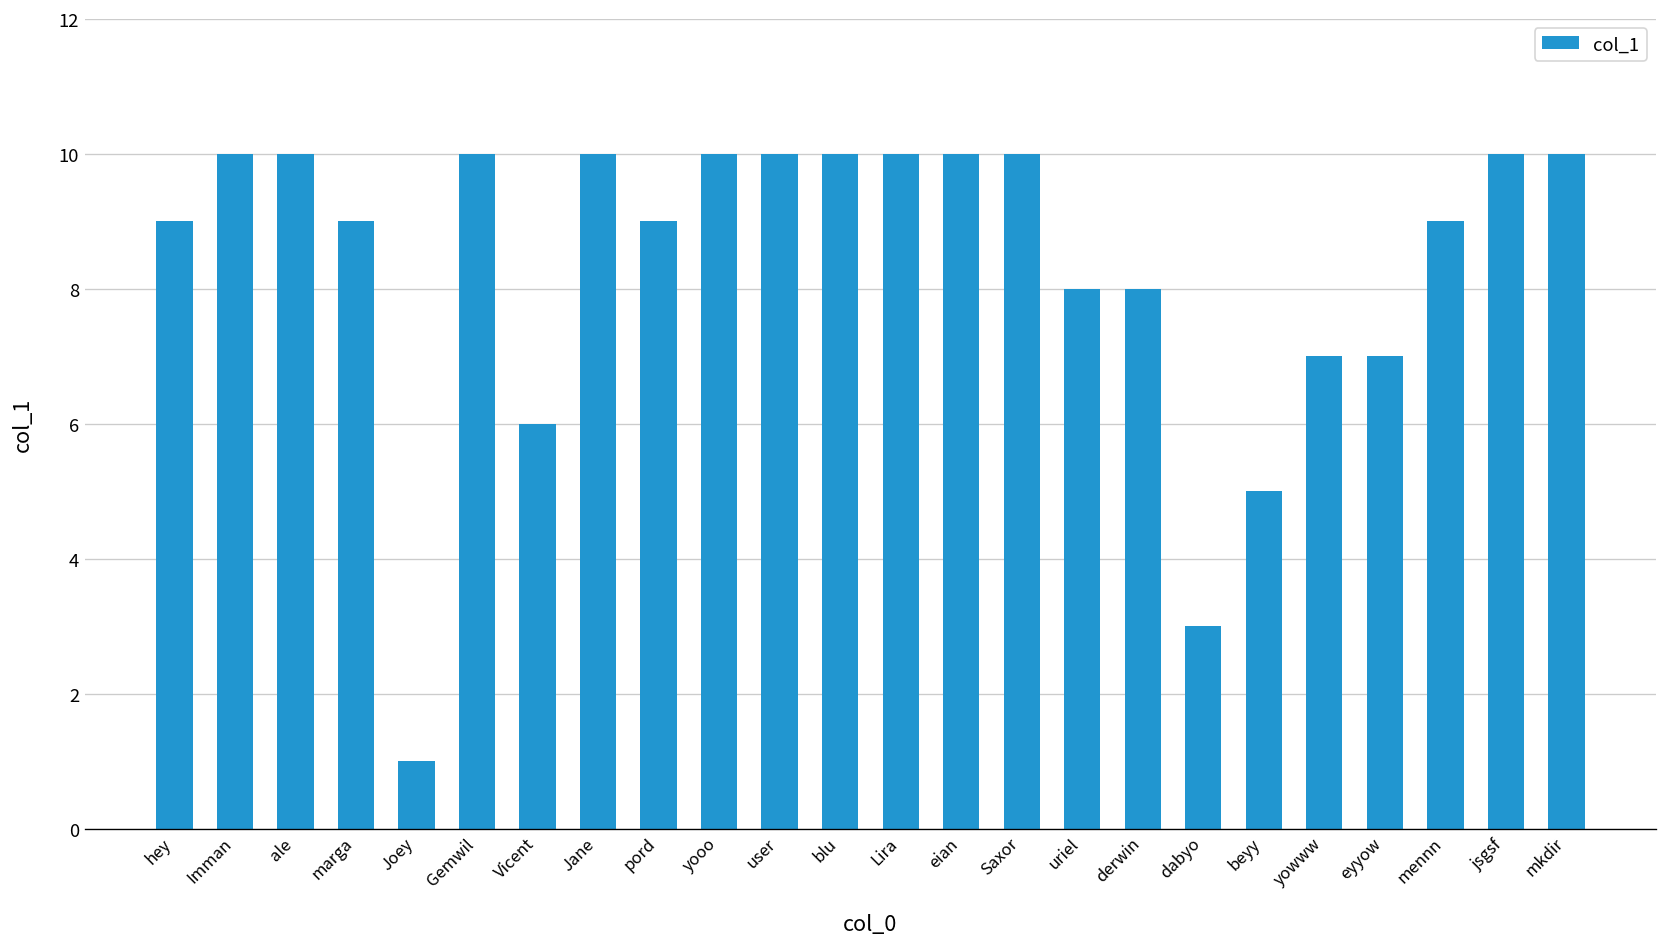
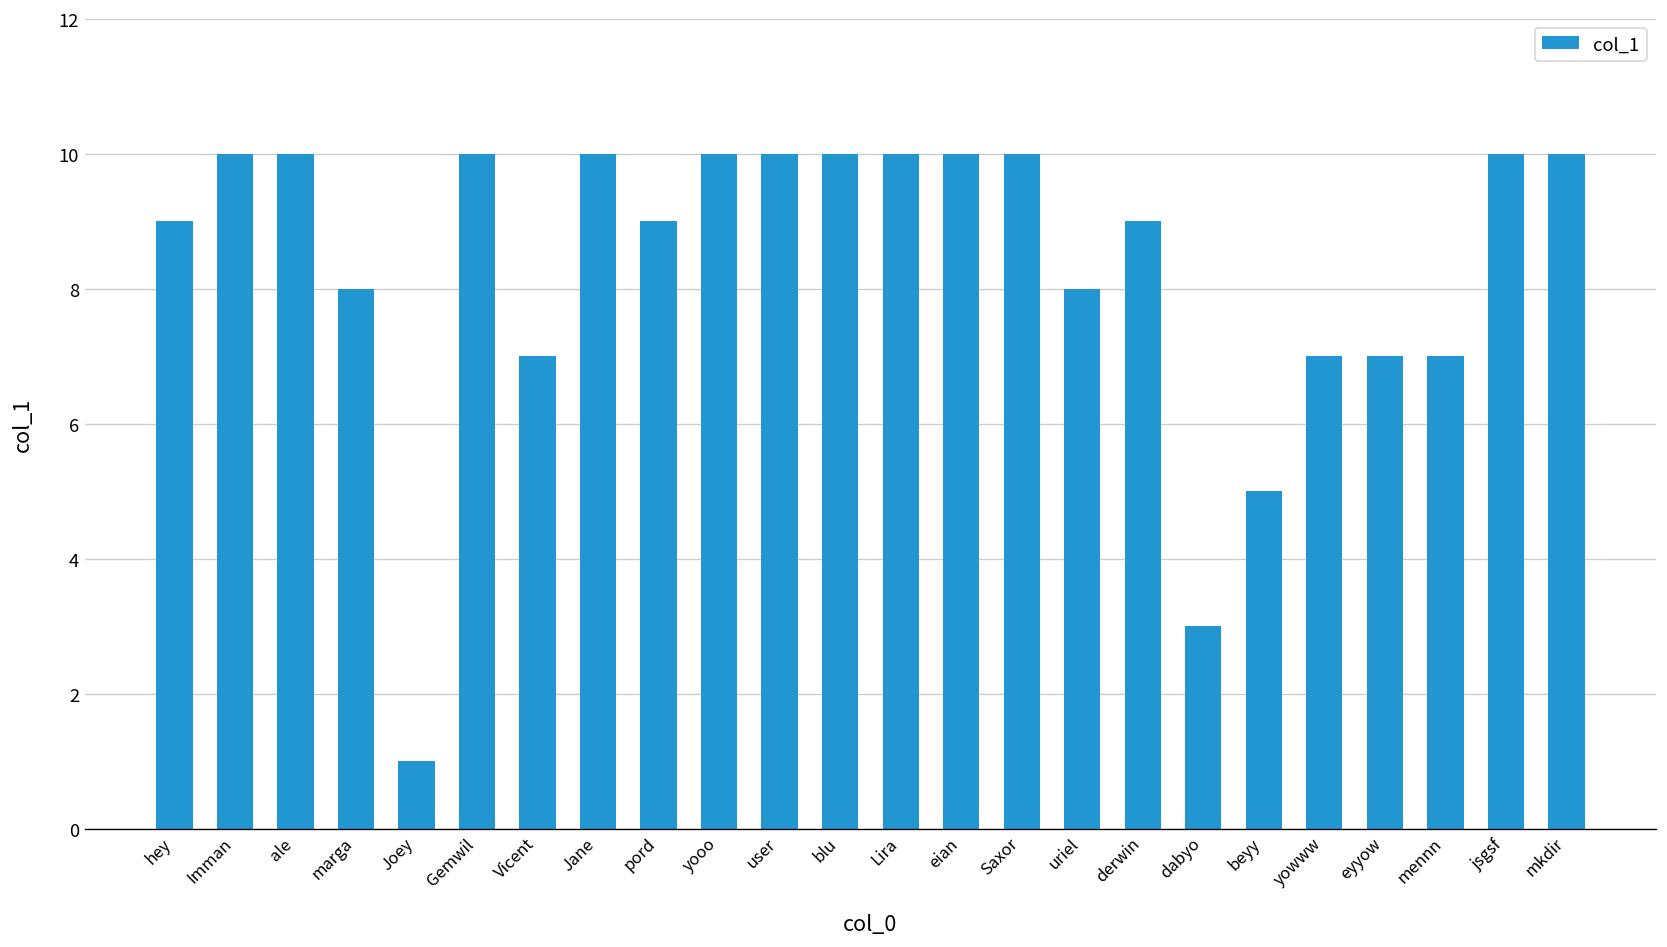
marga: 9 -> 8
Vicent: 6 -> 7
derwin: 8 -> 9
mennn: 9 -> 7
